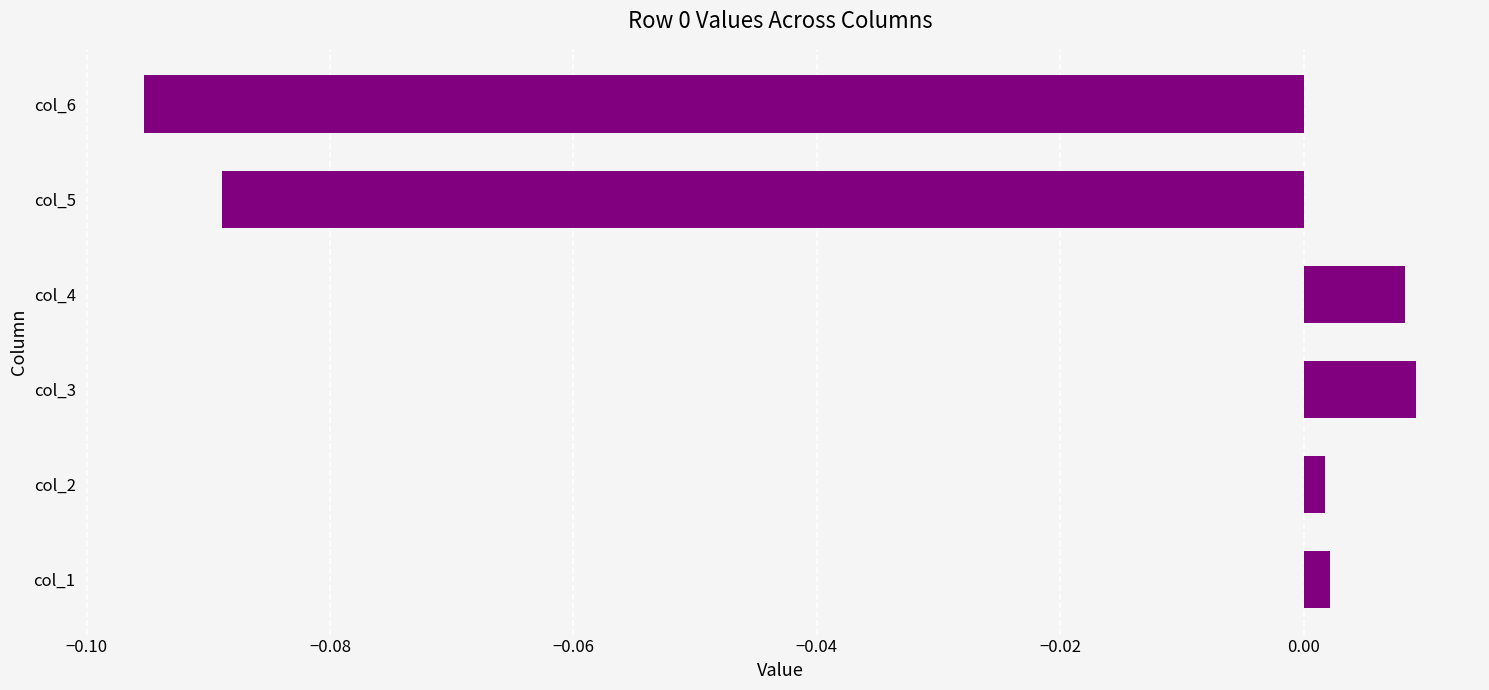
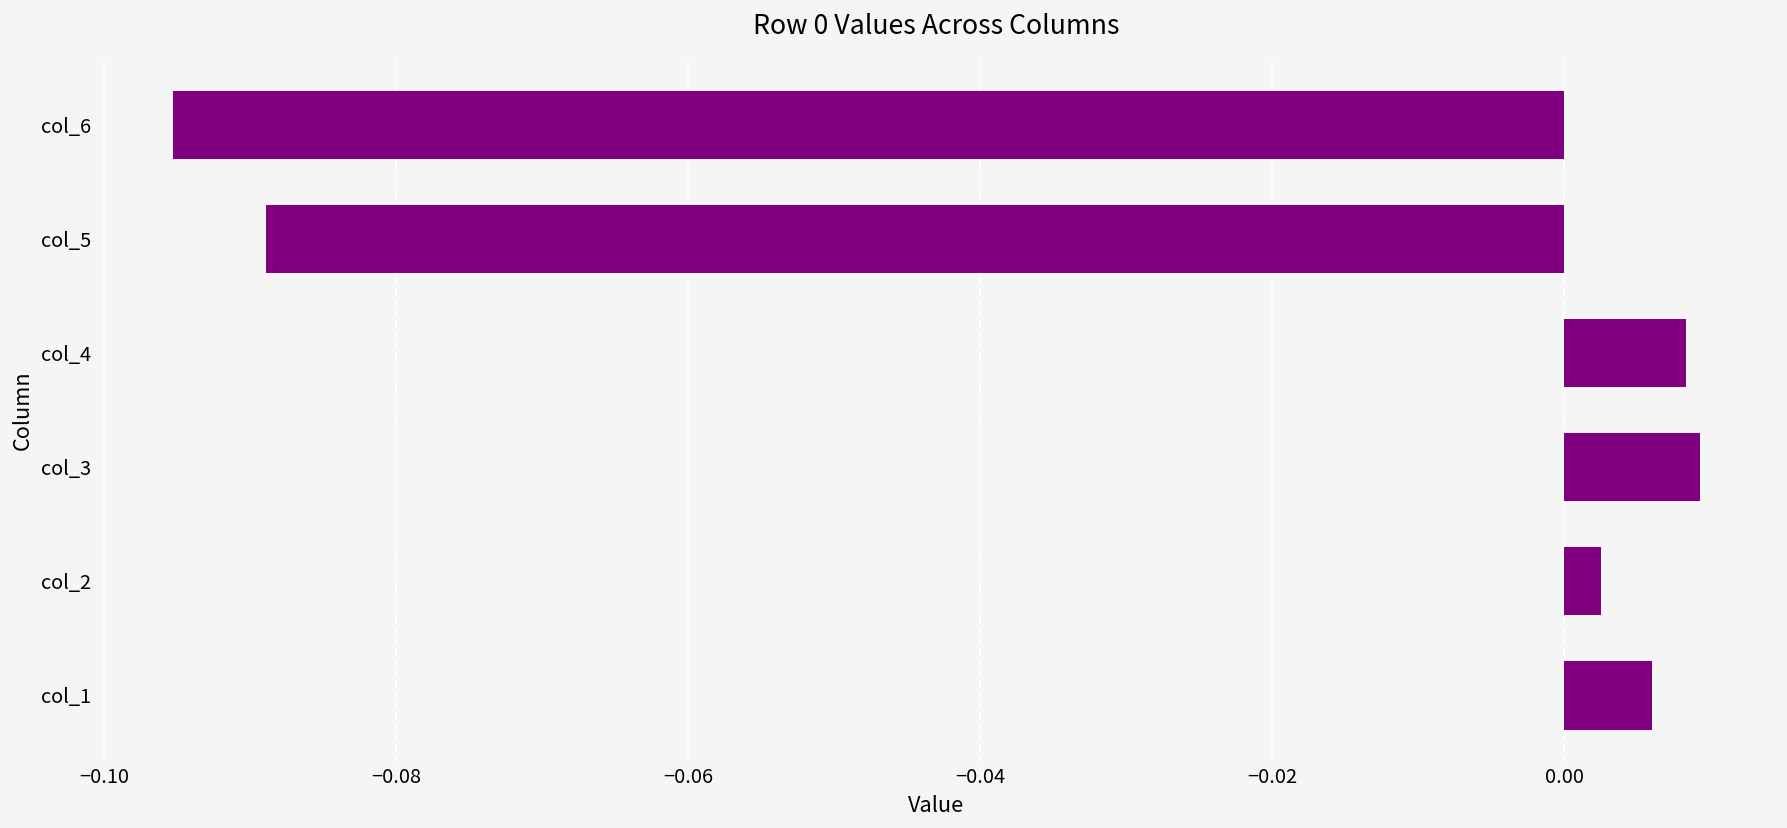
col_2: 0.0017 -> 0.0025
col_1: 0.0022 -> 0.0060
